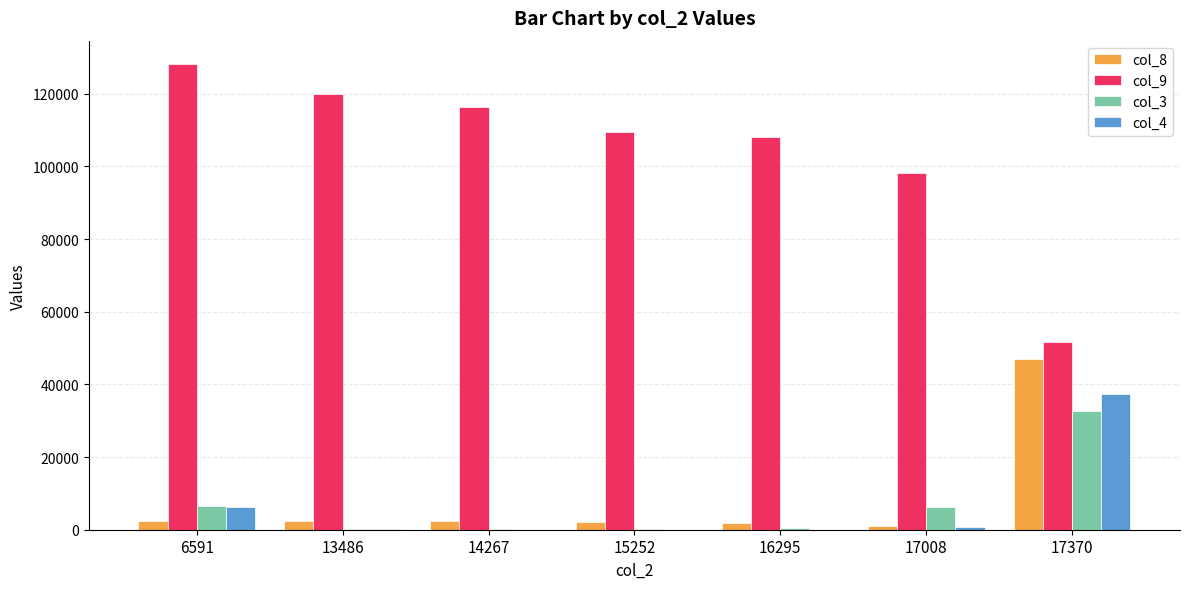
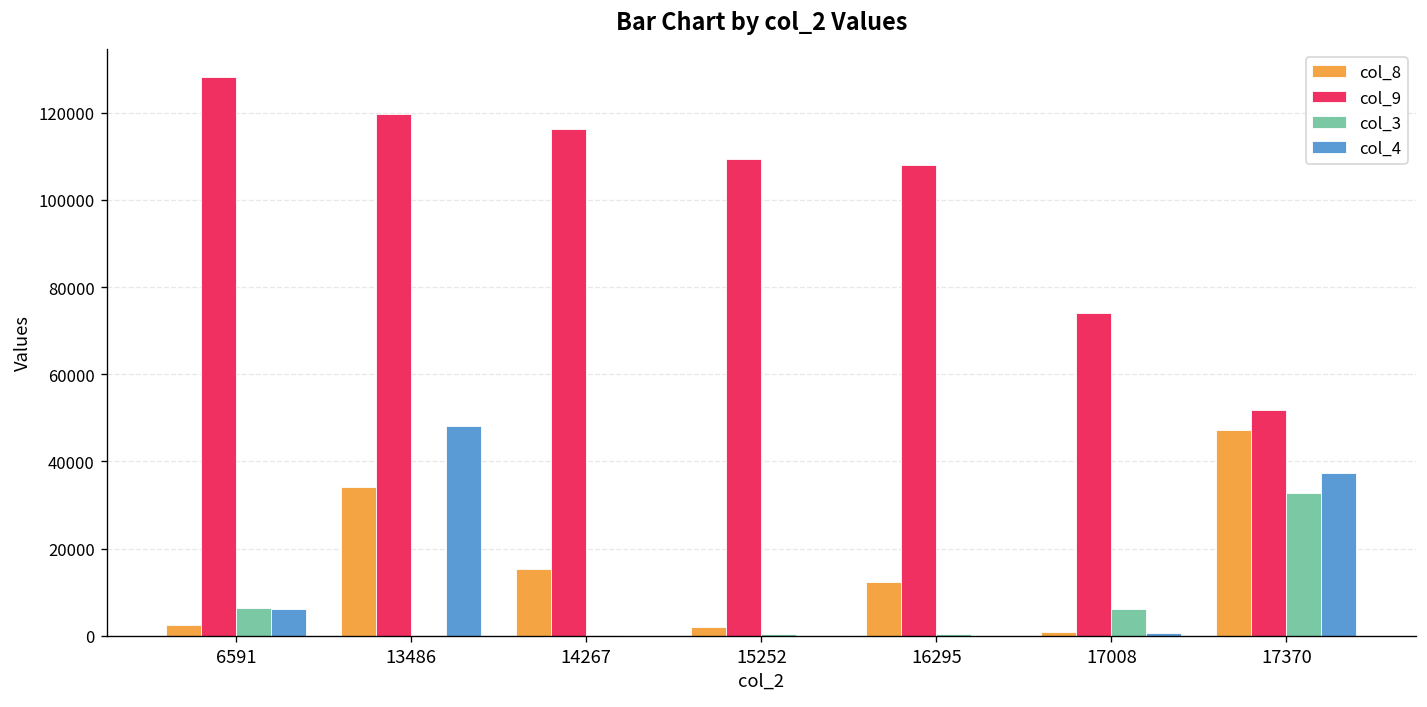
col_8, 13486: 2000 -> 34000
col_4, 13486: 0 -> 48000
col_8, 14267: 2000 -> 15000
col_8, 16295: 2000 -> 12000
col_9, 17008: 98000 -> 74000
